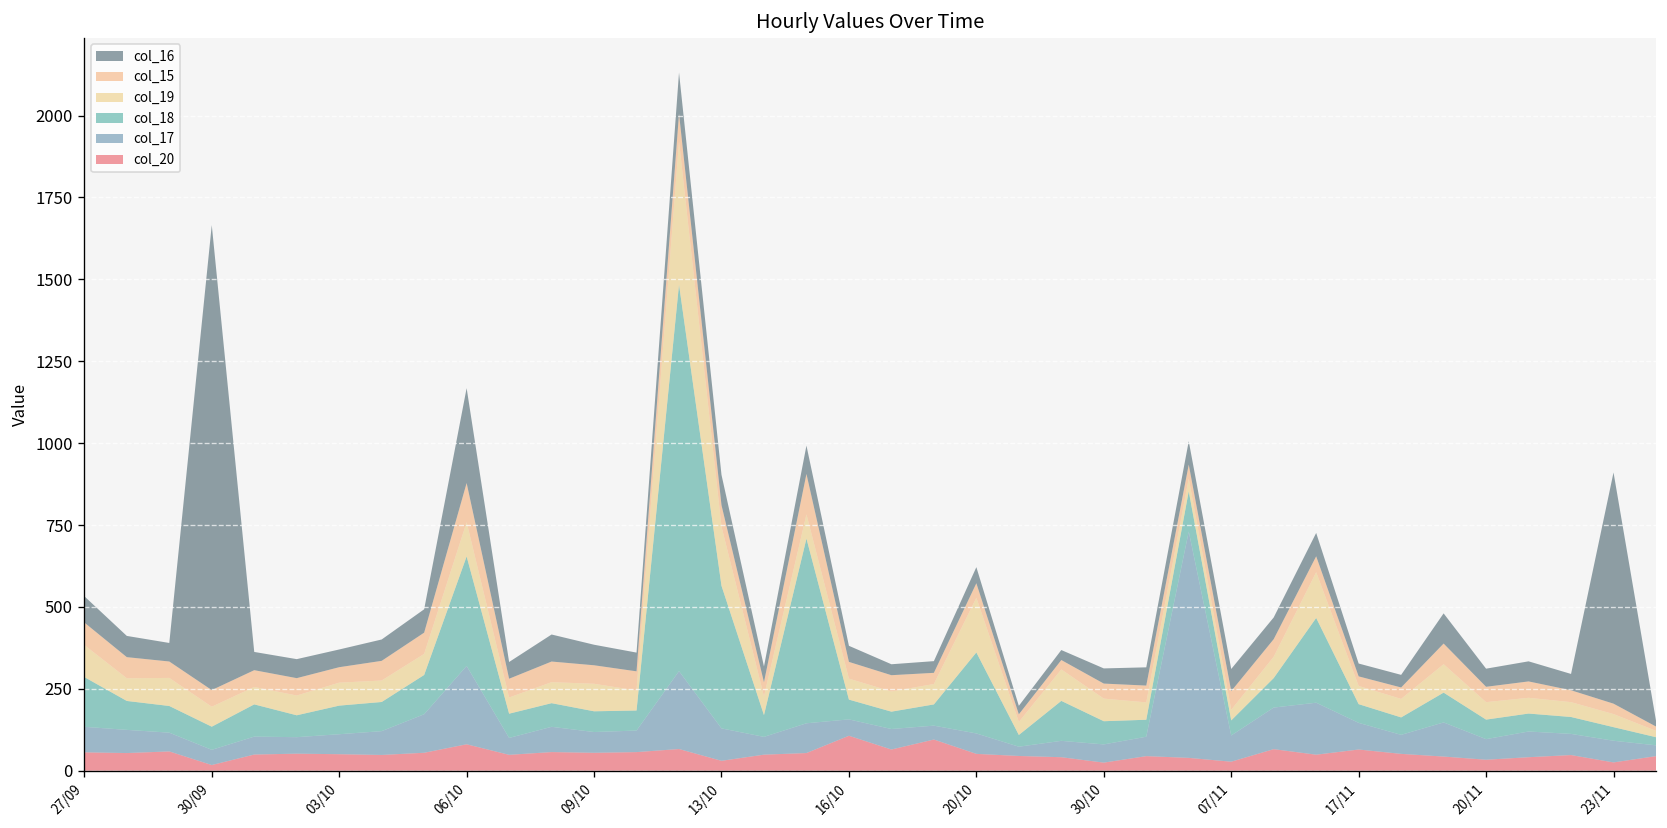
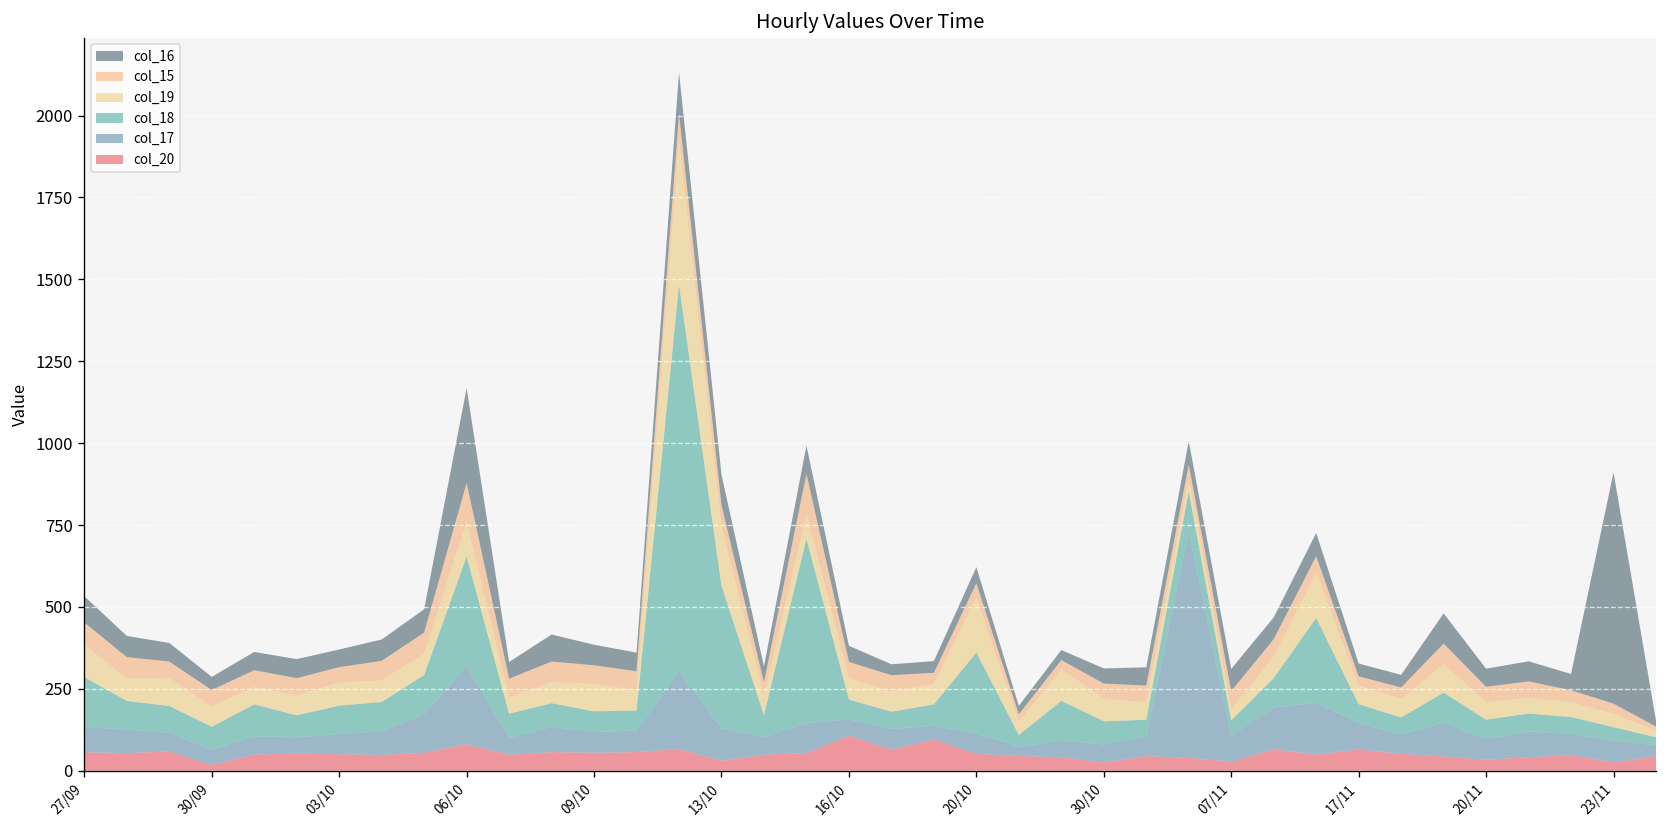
col_16, 30/09: 1420 -> 40
